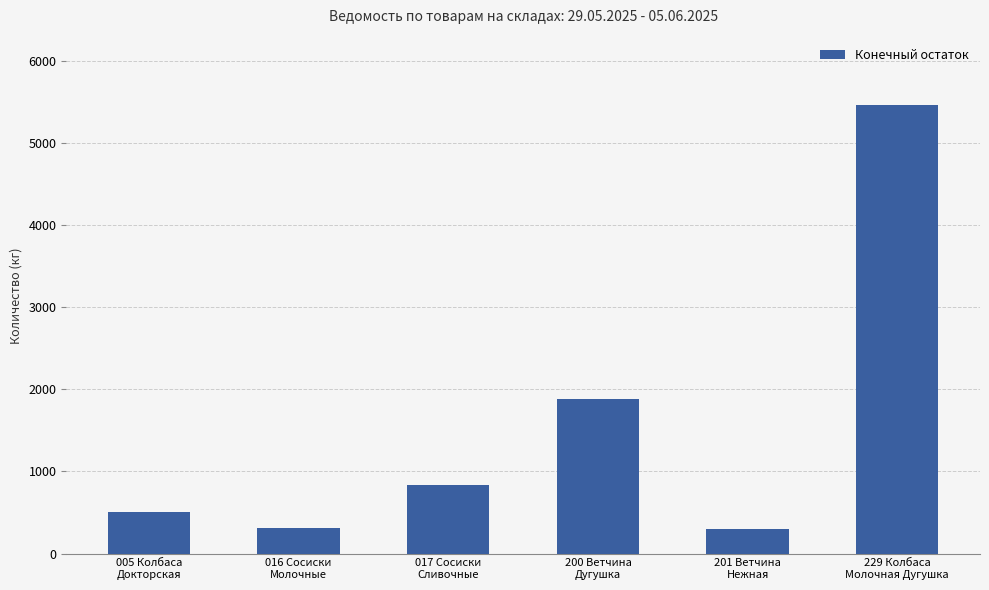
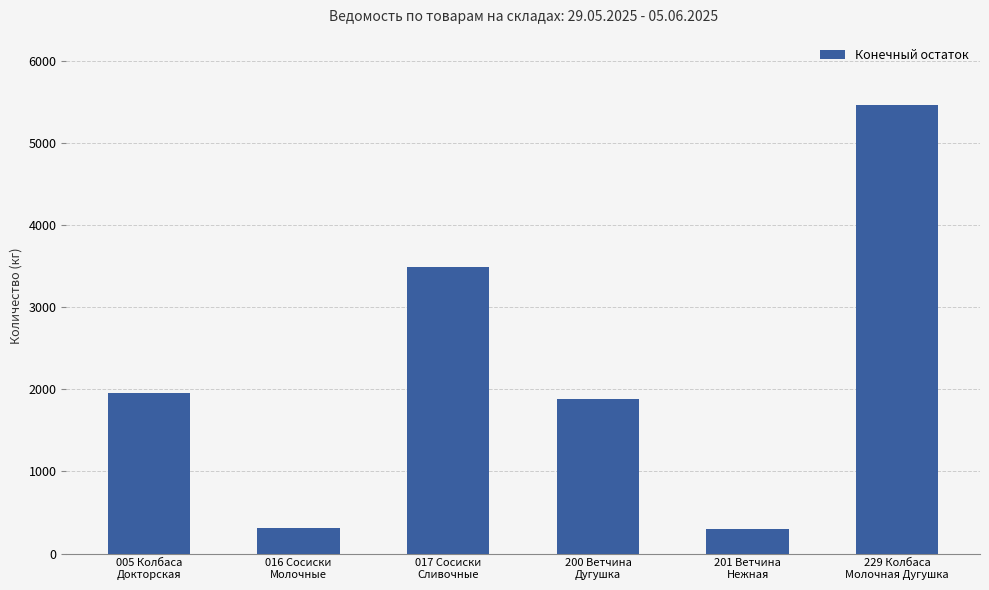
005 Колбаса Докторская: 500 -> 2000
017 Сосиски Сливочные: 800 -> 3500
